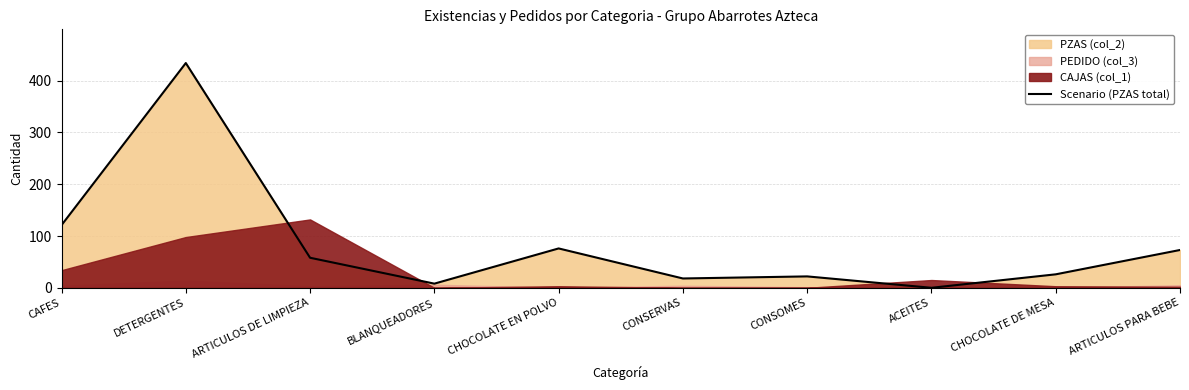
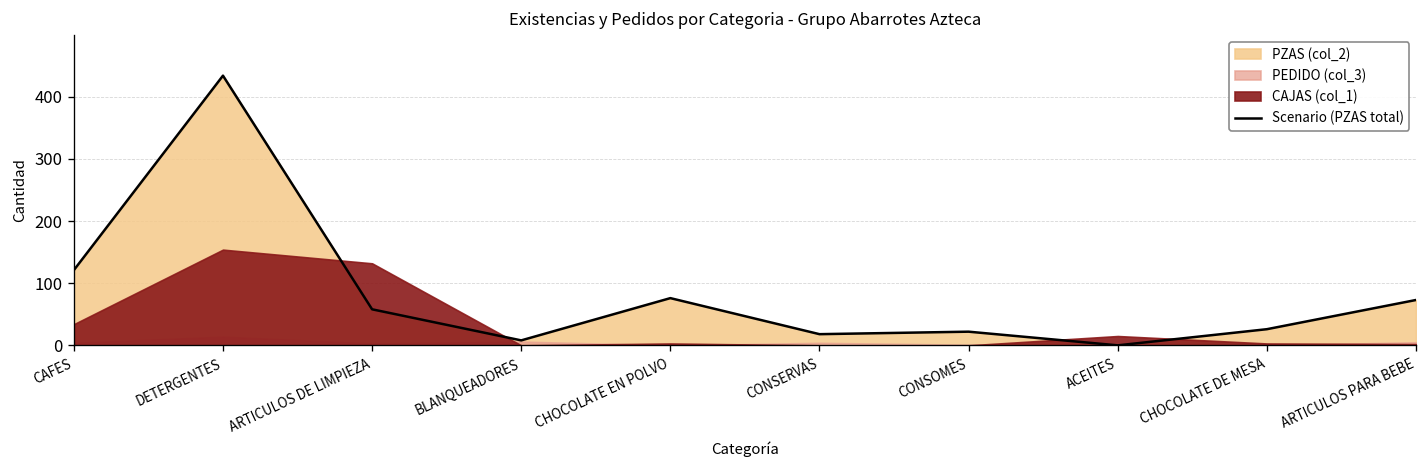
CAJAS (col_1), DETERGENTES: 100 -> 150
